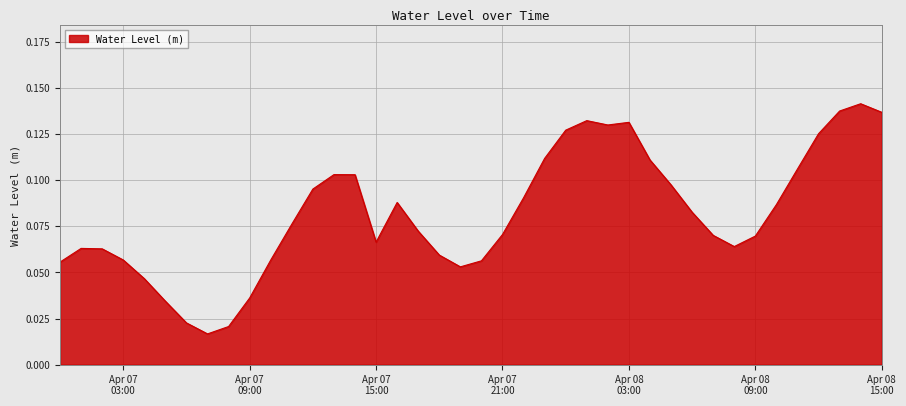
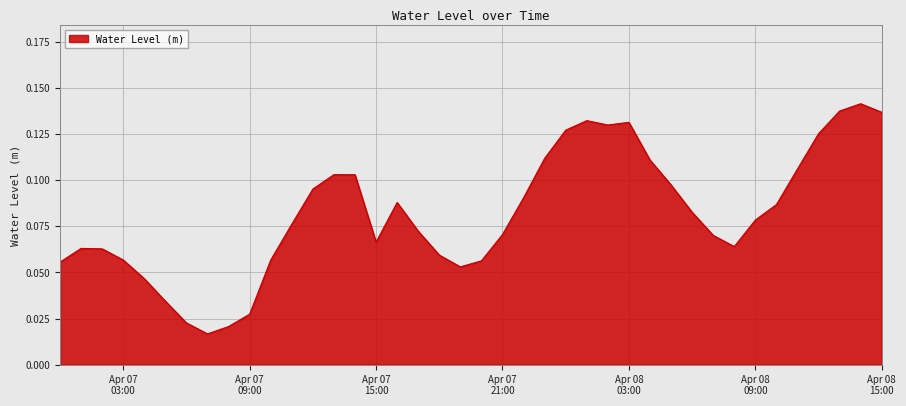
Apr 07 09:00: 0.036 -> 0.027
Apr 08 09:00: 0.070 -> 0.078
